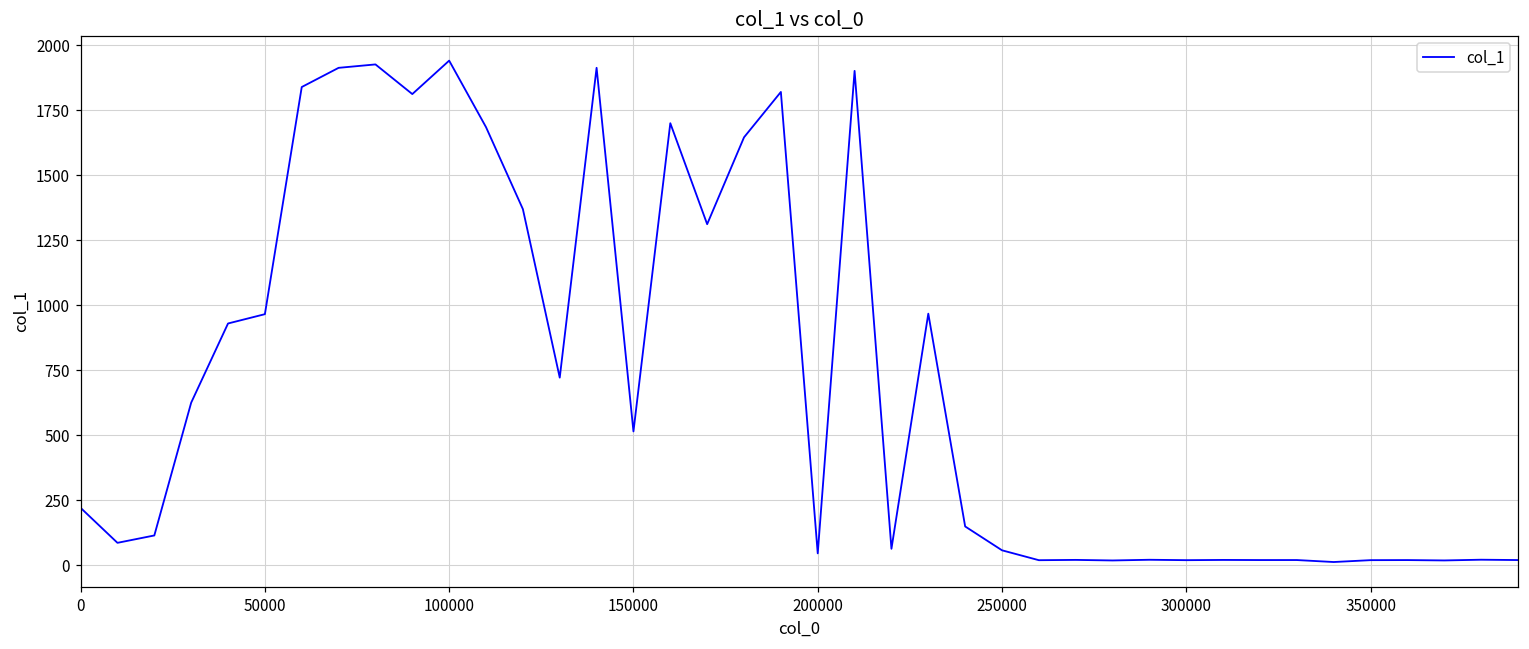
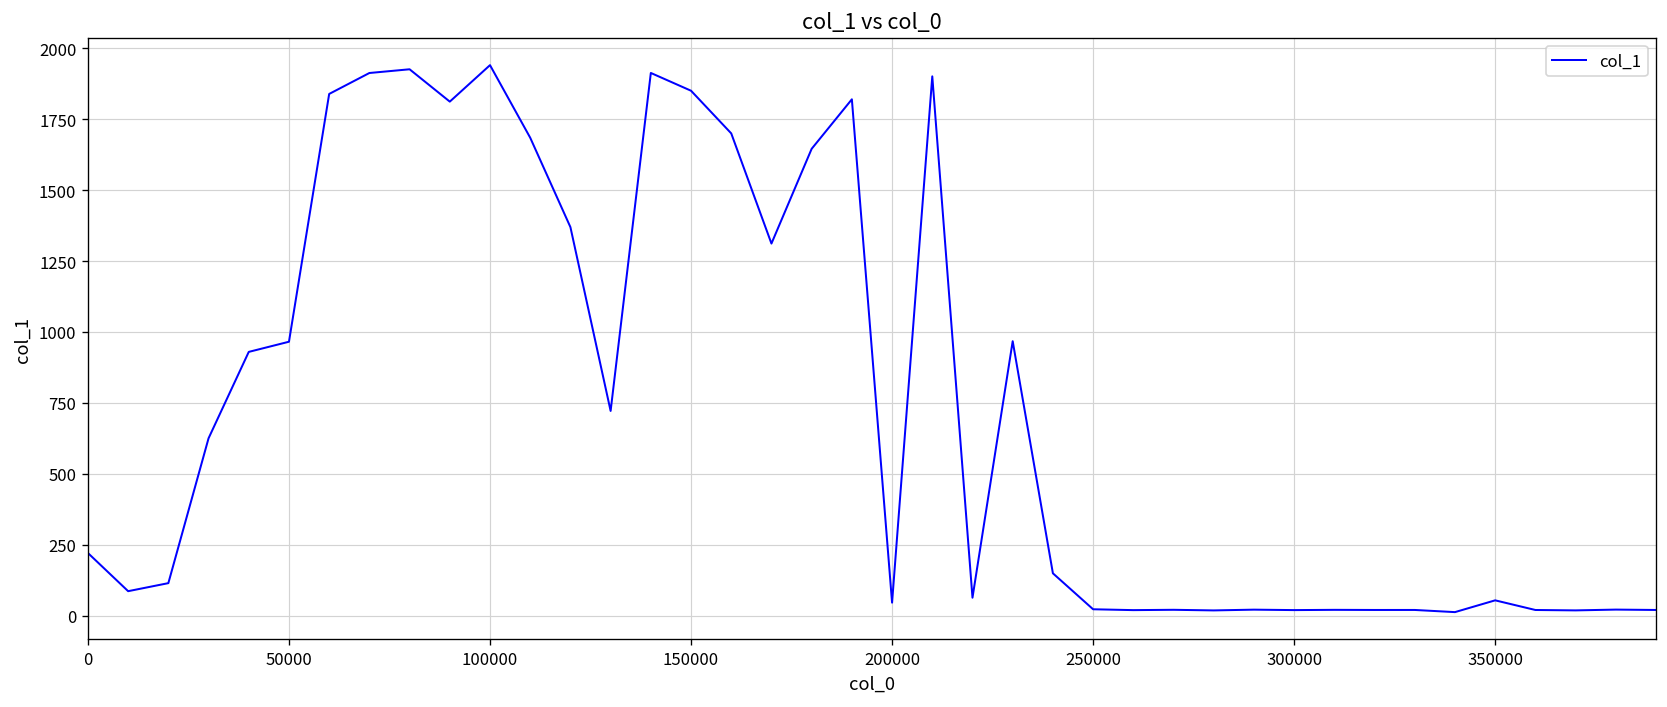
150000: 510 -> 1850
250000: 60 -> 20
350000: 20 -> 50
